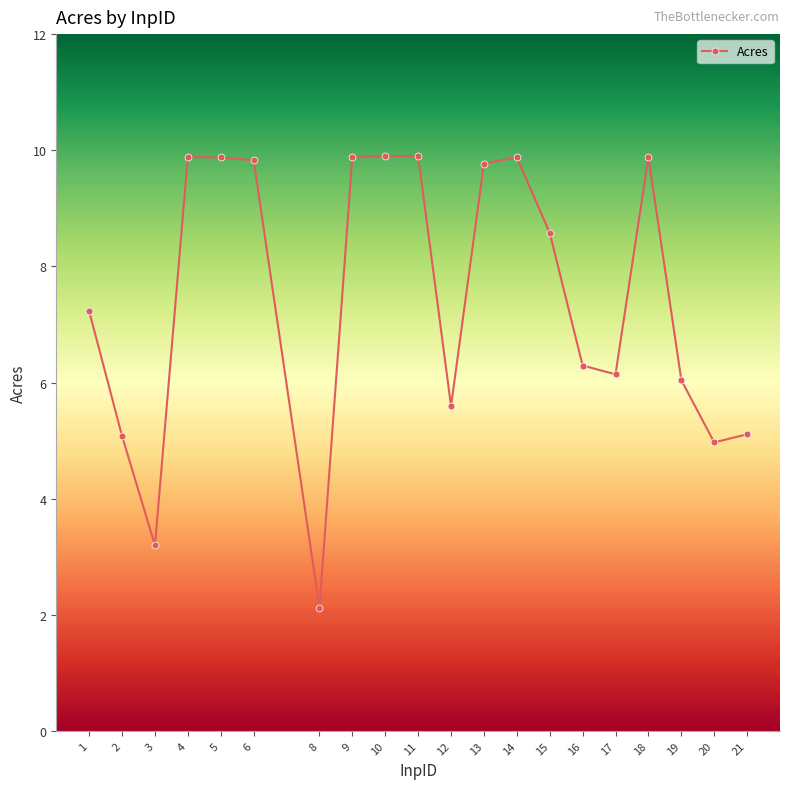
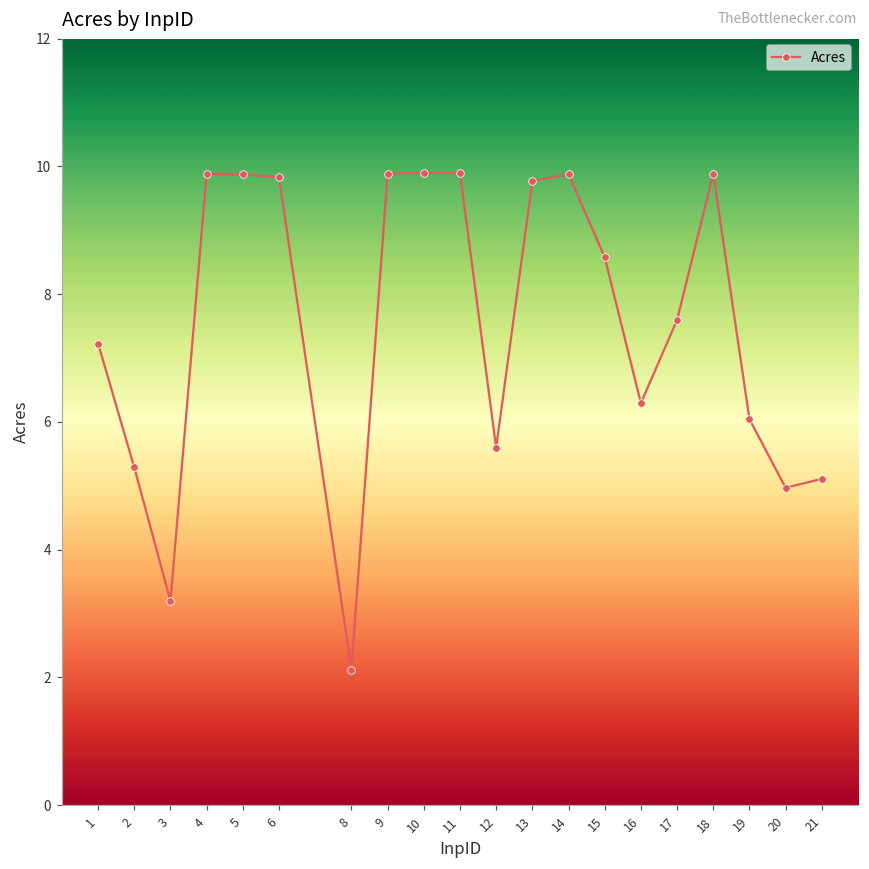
2: 5.1 -> 5.3
17: 6.1 -> 7.6
